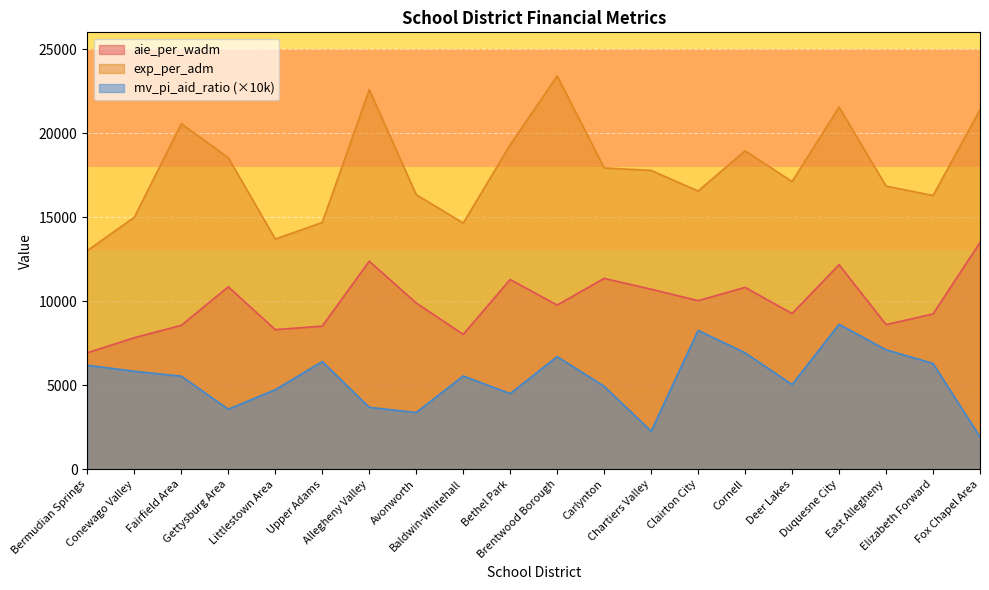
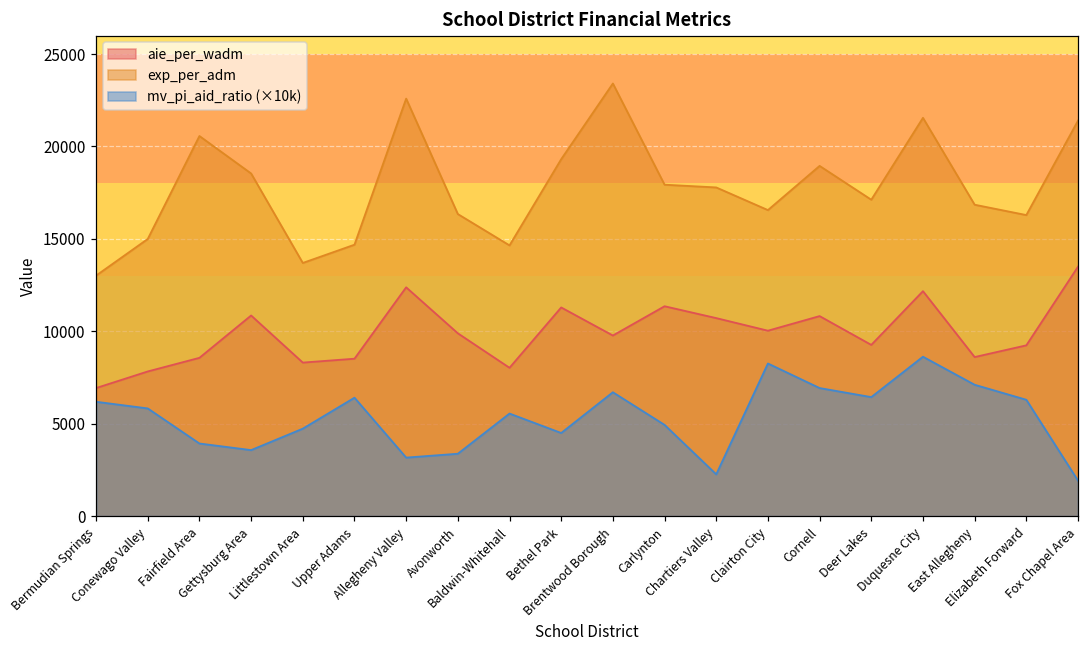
mv_pi_aid_ratio (×10k), Fairfield Area: 5500 -> 3900
mv_pi_aid_ratio (×10k), Allegheny Valley: 3700 -> 3200
mv_pi_aid_ratio (×10k), Deer Lakes: 5000 -> 6400
